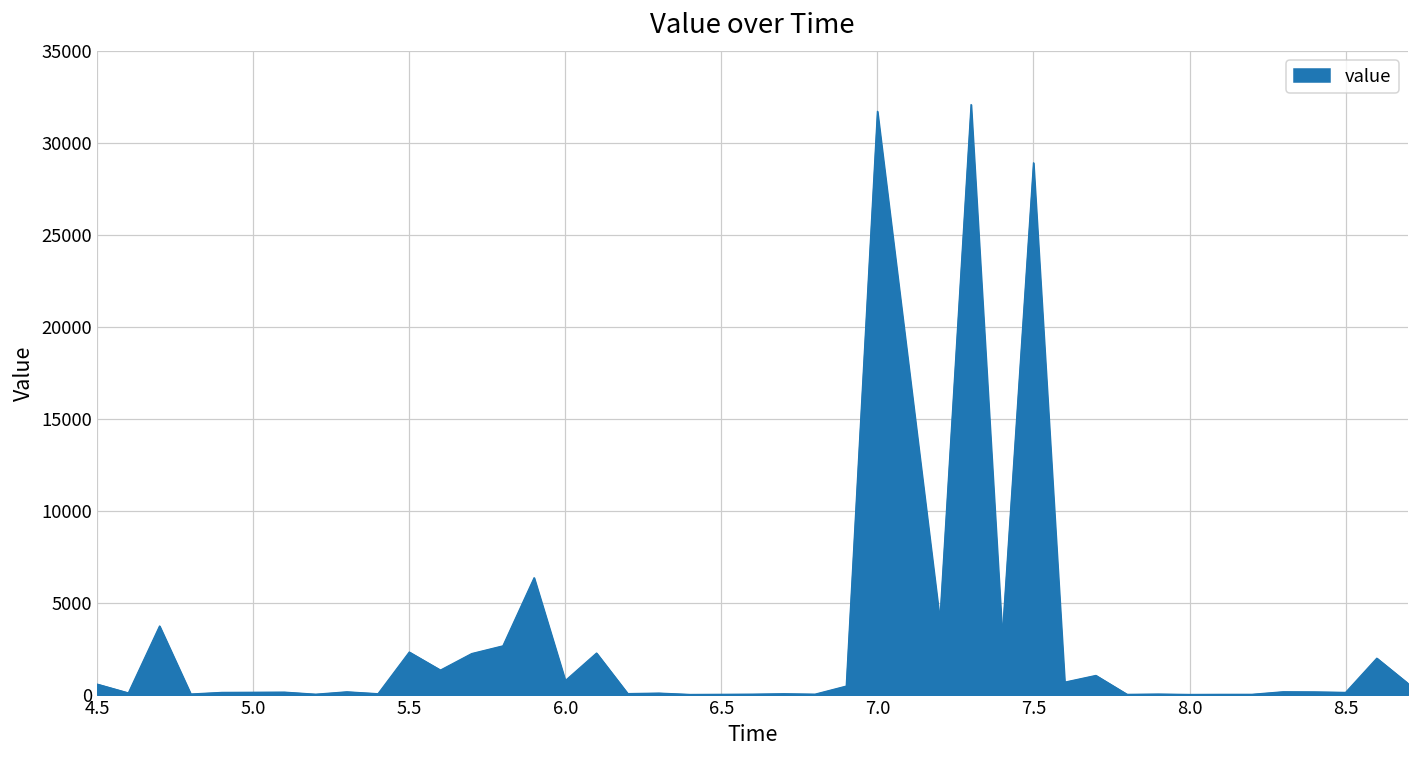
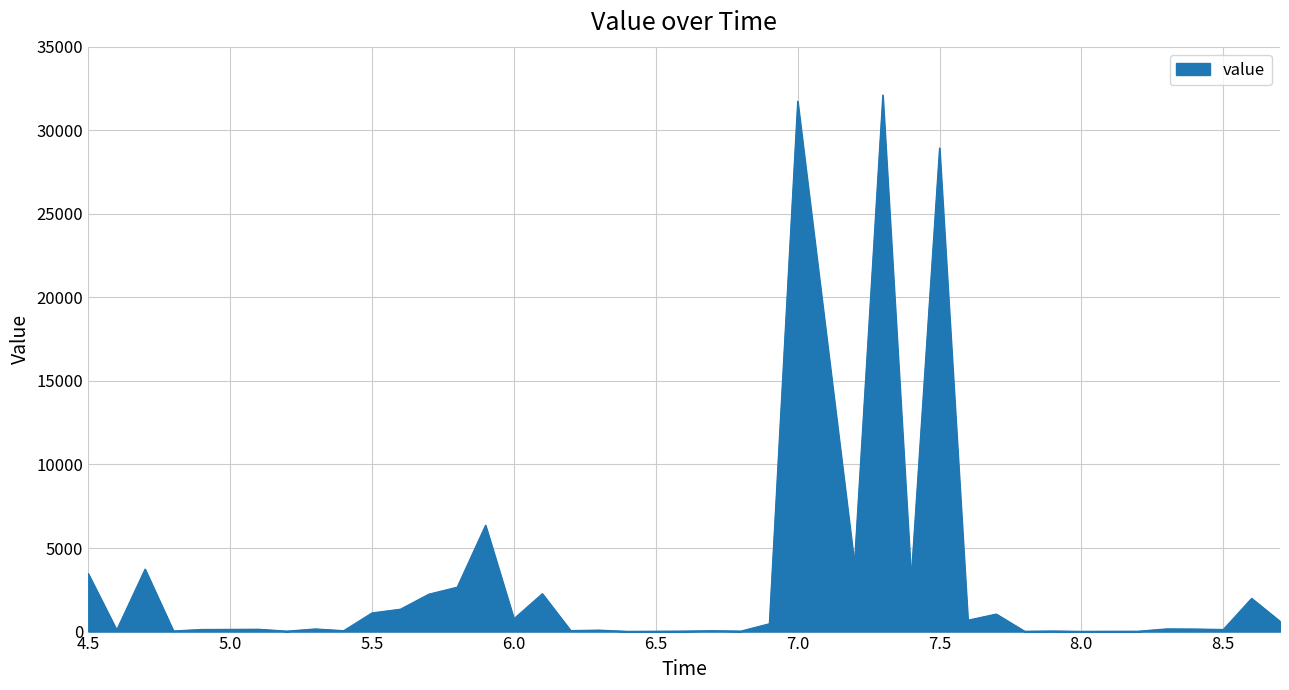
4.5: 600 -> 3500
5.5: 2300 -> 1100
